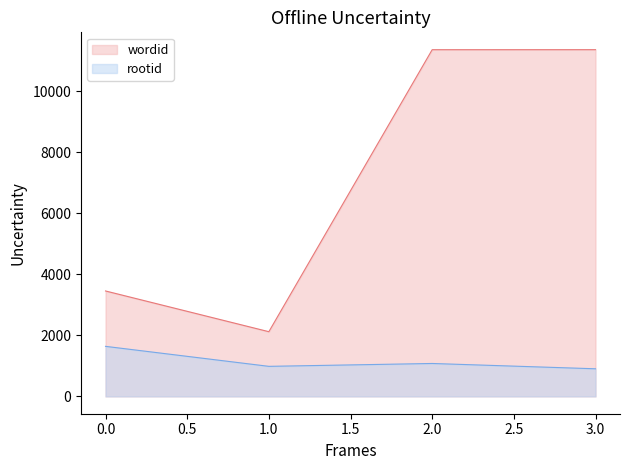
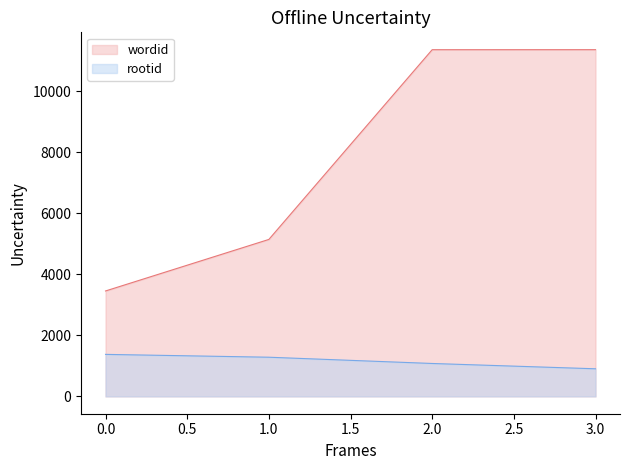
rootid, 0.0: 1600 -> 1400
wordid, 1.0: 2100 -> 5100
rootid, 1.0: 1000 -> 1300
